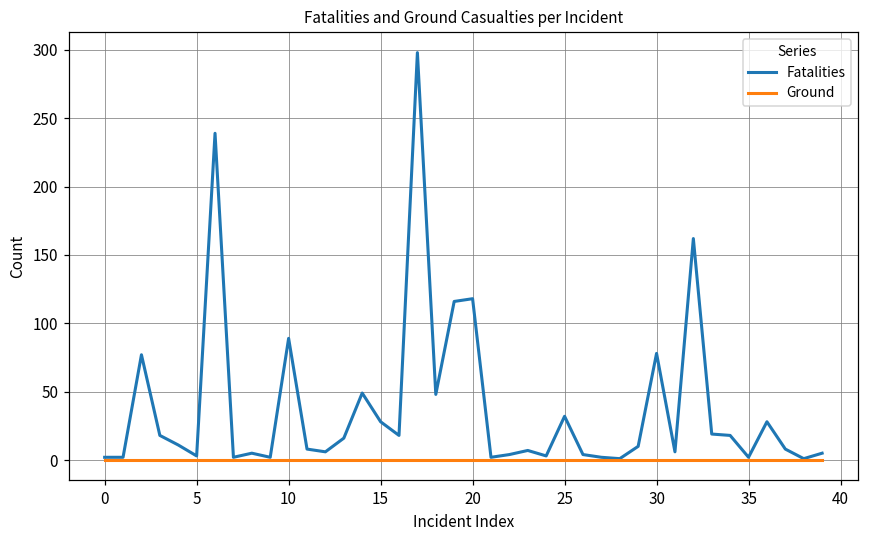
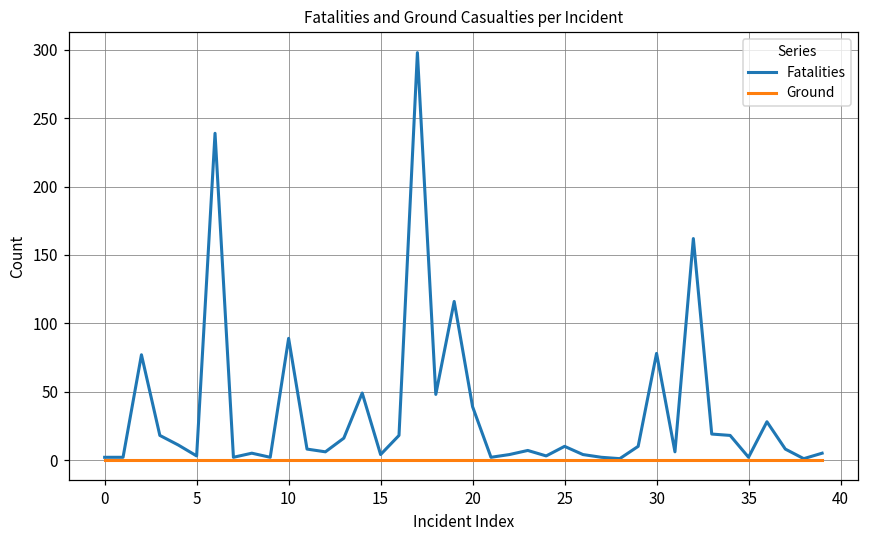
Fatalities, 15: 28 -> 4
Fatalities, 20: 118 -> 39
Fatalities, 25: 32 -> 10
